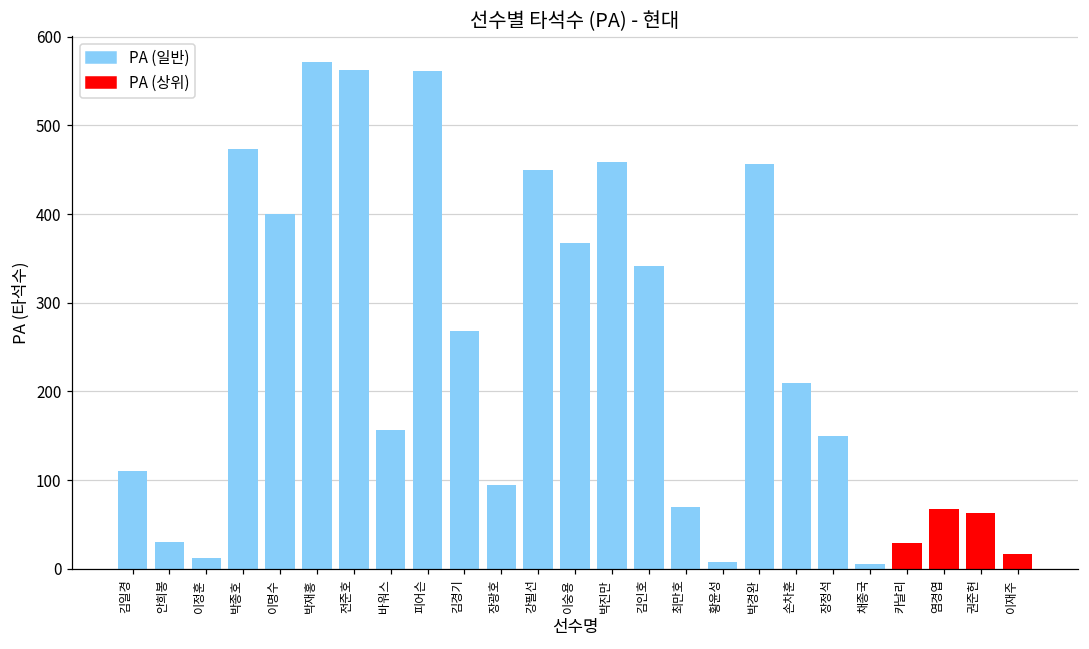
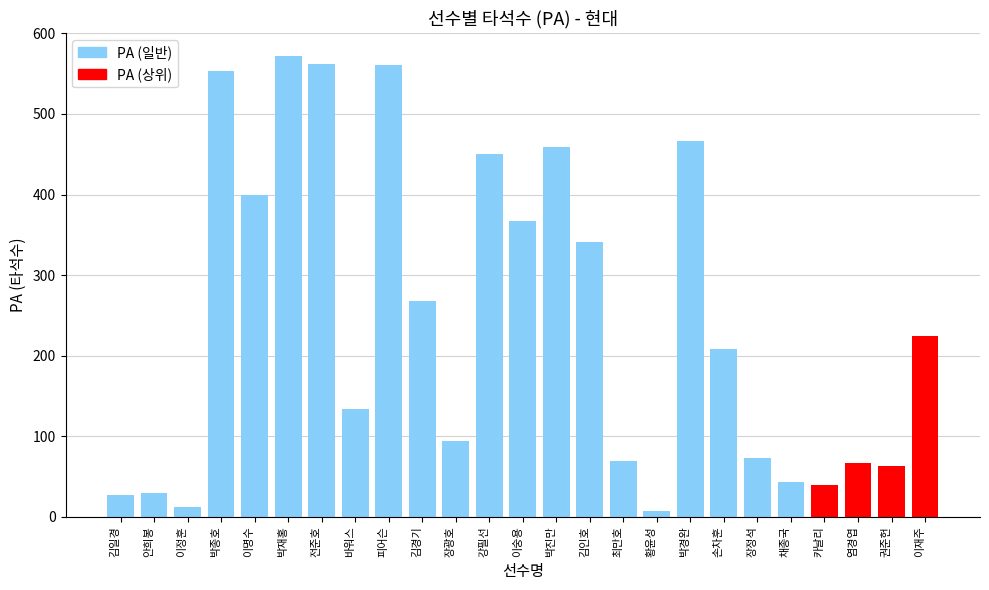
김일경: 110 -> 30
박종호: 470 -> 550
바워스: 160 -> 130
박경완: 460 -> 470
장정석: 150 -> 70
채종국: 10 -> 40
카날리: 30 -> 40
이재주: 20 -> 230
